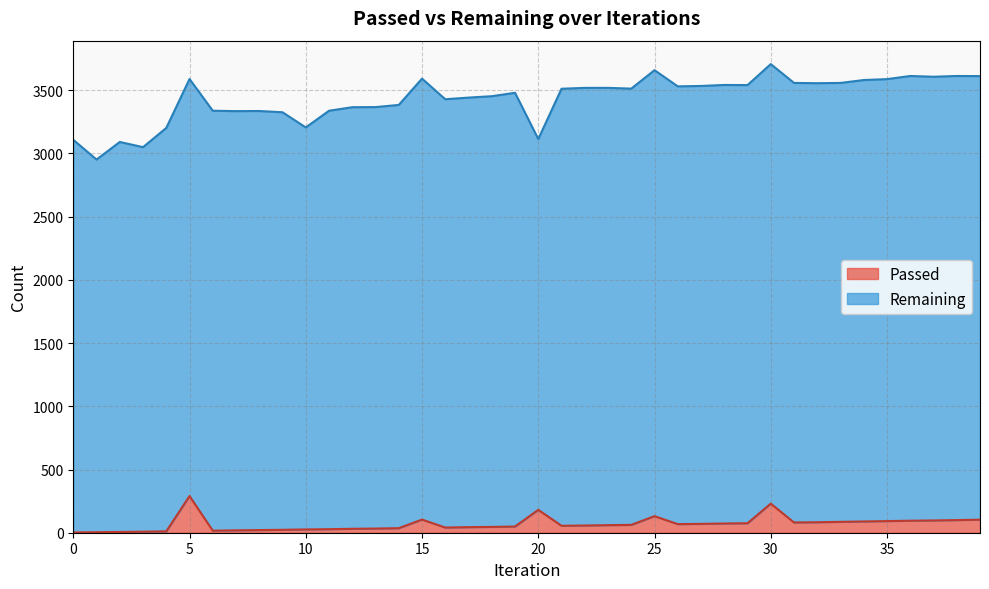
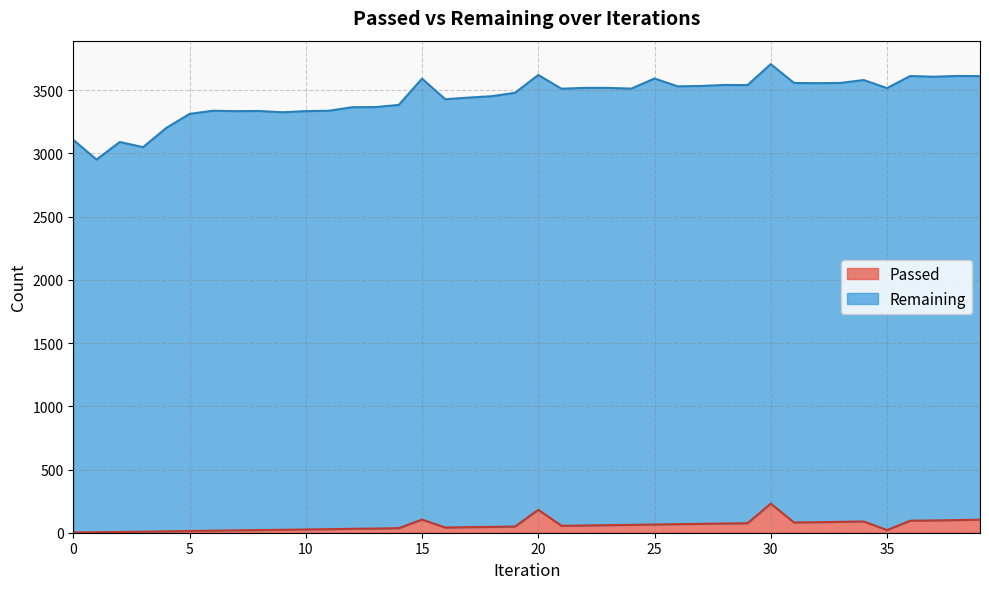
Passed, 5: 290 -> 10
Remaining, 10: 3180 -> 3310
Remaining, 20: 2930 -> 3440
Passed, 25: 130 -> 70
Passed, 35: 90 -> 20
